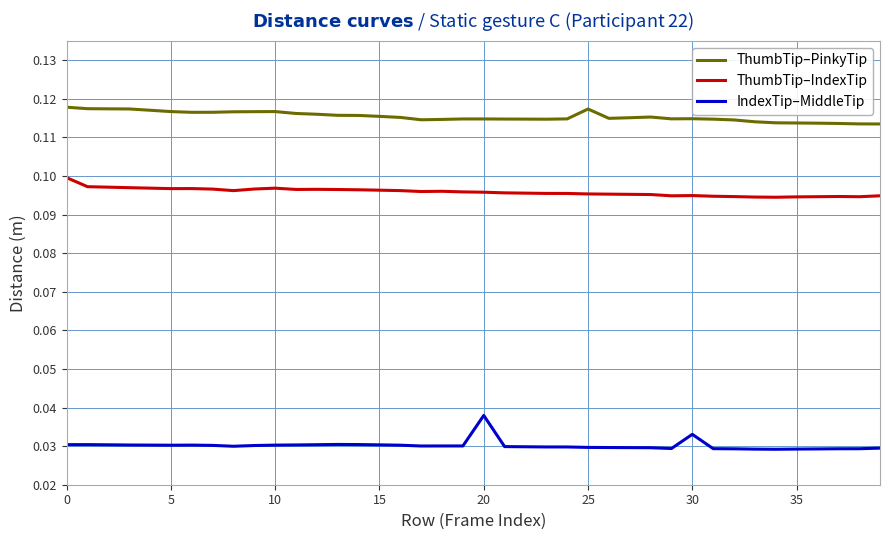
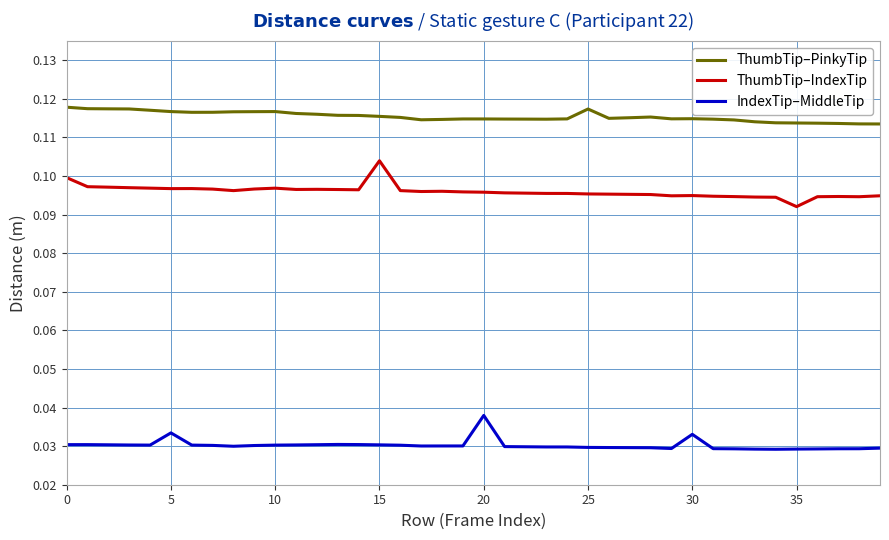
IndexTip–MiddleTip, 5: 0.030 -> 0.033
ThumbTip–IndexTip, 15: 0.096 -> 0.104
ThumbTip–IndexTip, 35: 0.095 -> 0.092
